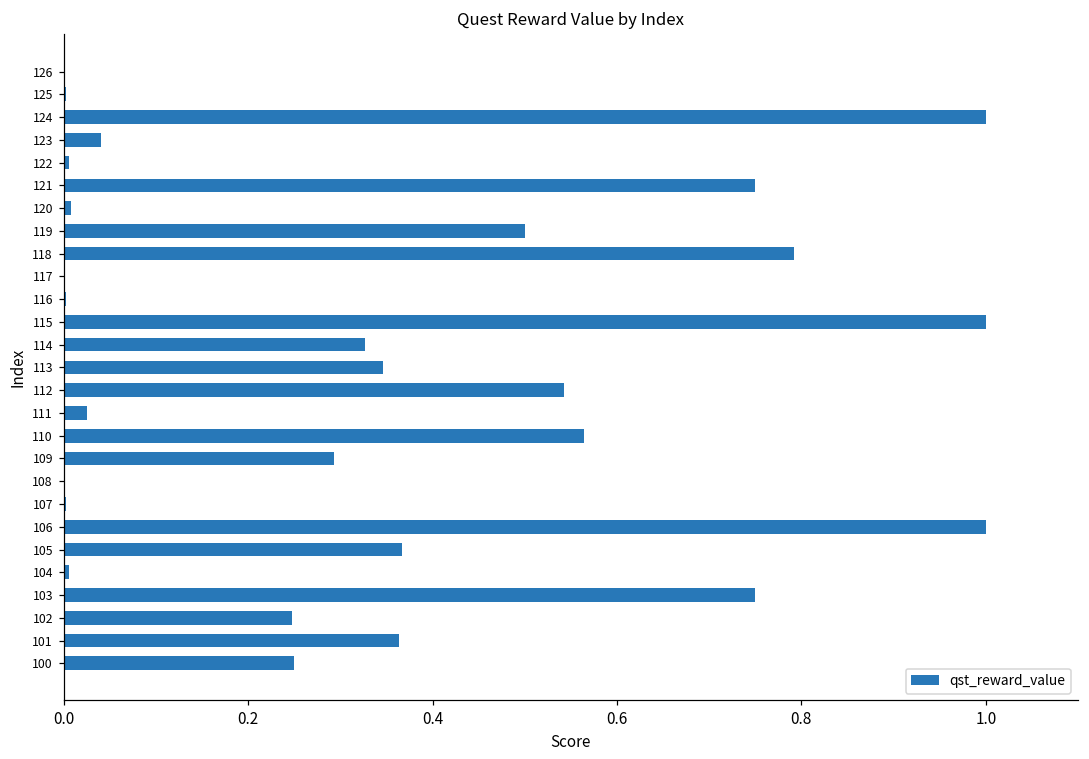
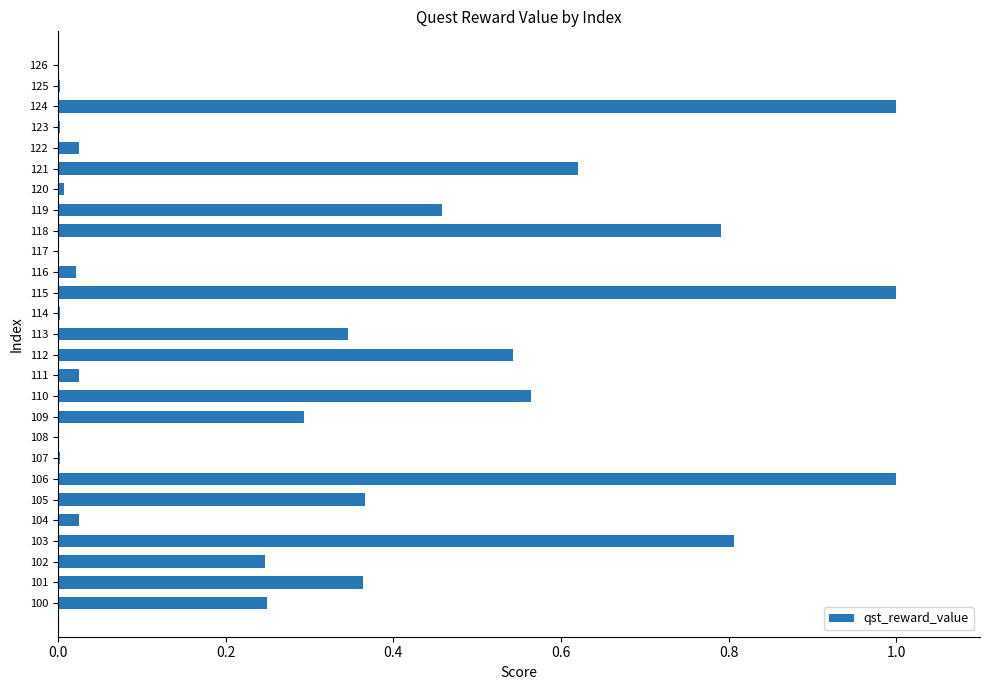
123: 0.04 -> 0.00
122: 0.01 -> 0.03
121: 0.75 -> 0.62
119: 0.50 -> 0.46
116: 0.00 -> 0.02
114: 0.33 -> 0.00
104: 0.01 -> 0.03
103: 0.75 -> 0.81
